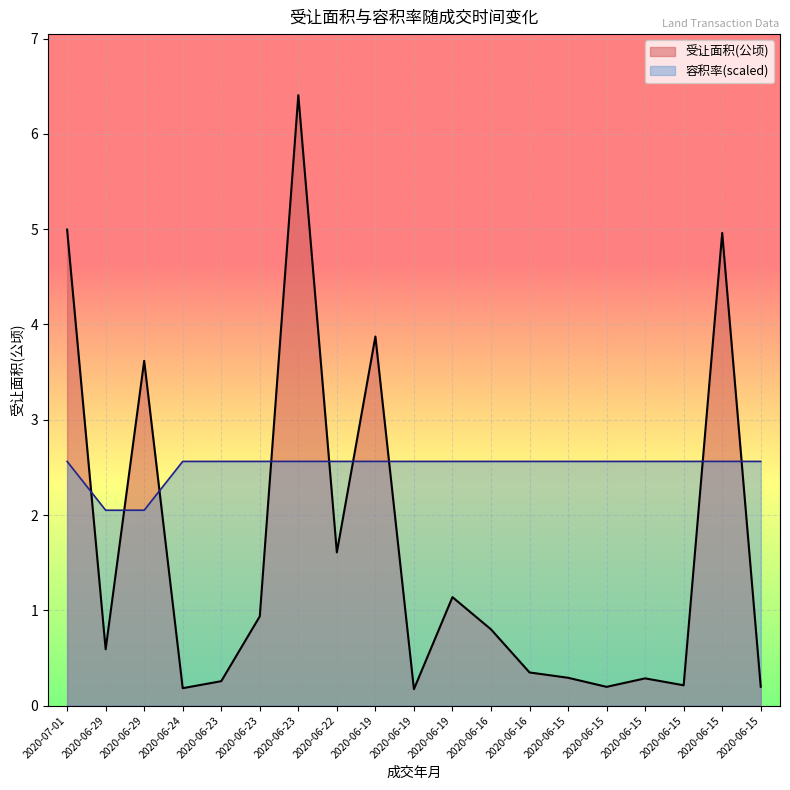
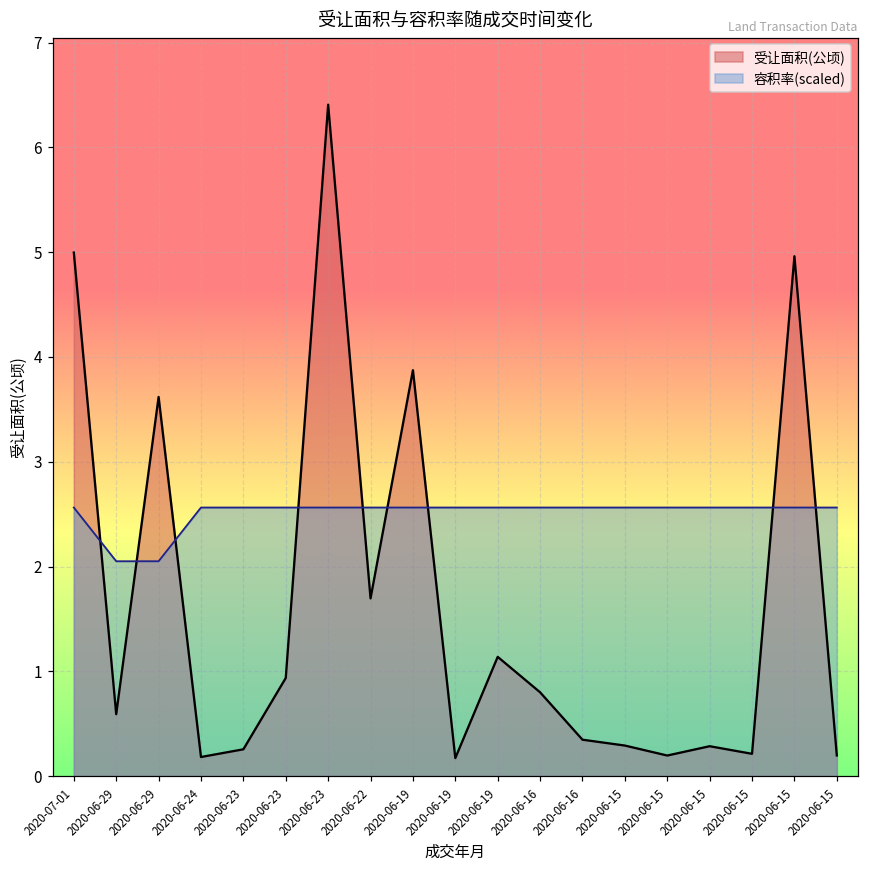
受让面积(公顷), 2020-06-22: 1.6 -> 1.7
